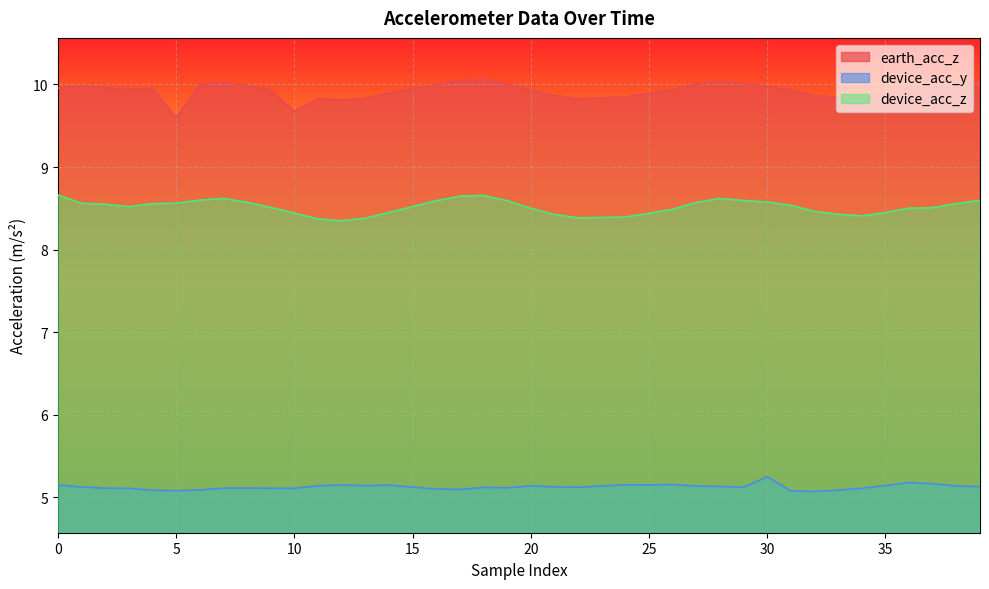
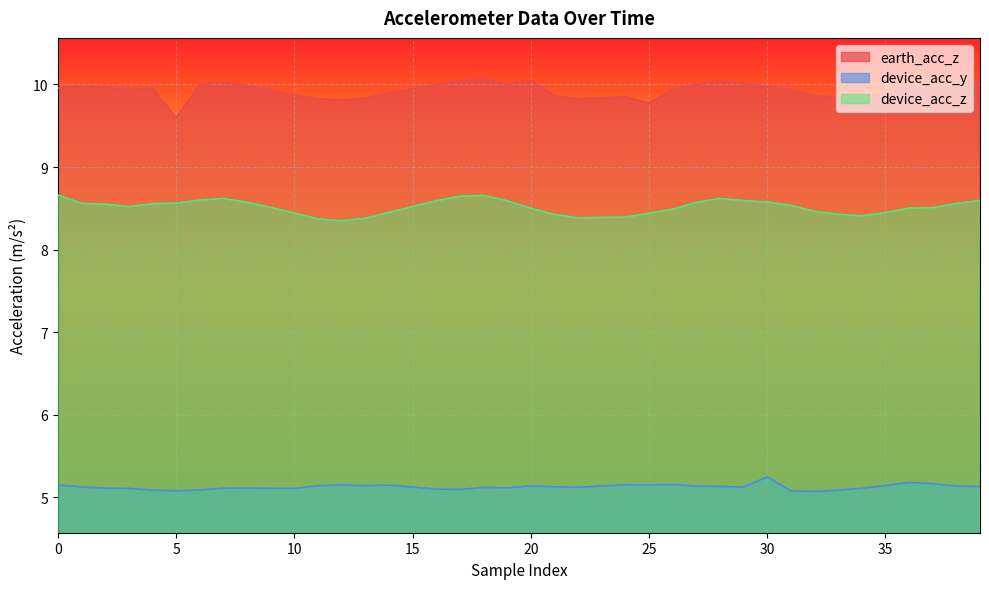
earth_acc_z, 10: 9.7 -> 9.9
earth_acc_z, 20: 9.9 -> 10.0
earth_acc_z, 25: 9.9 -> 9.8
